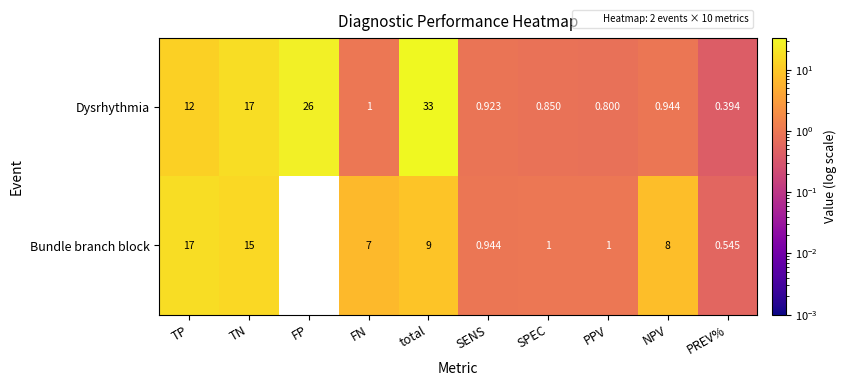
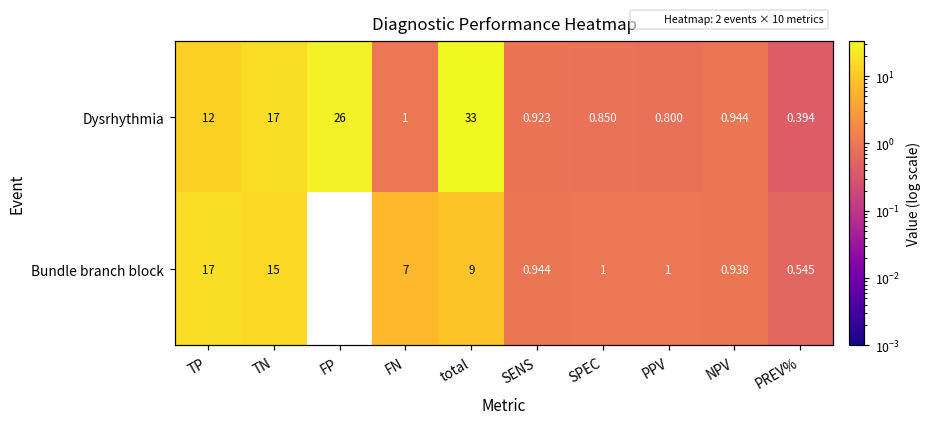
Bundle branch block, NPV: 8 -> 0.938
